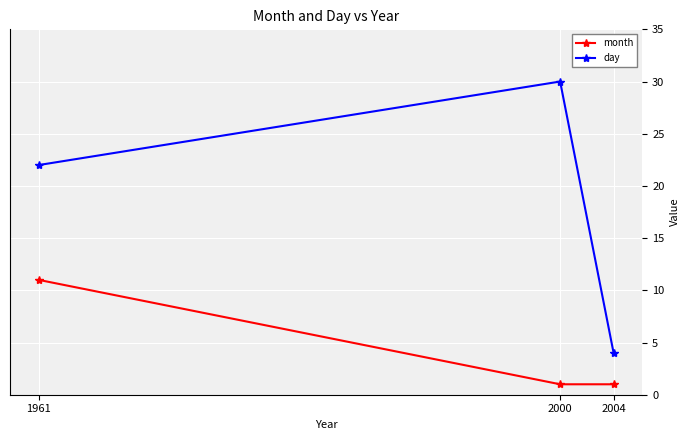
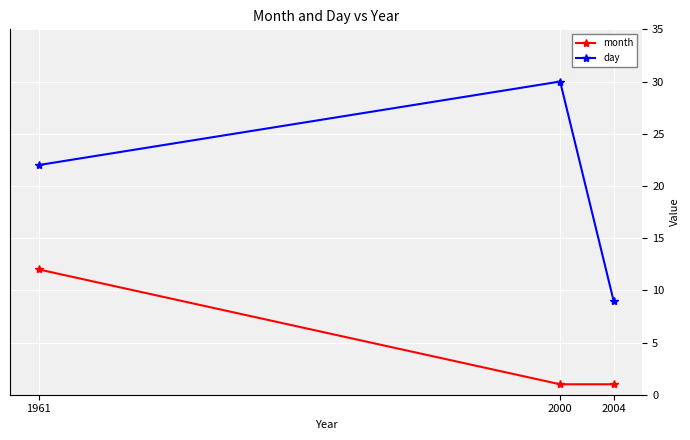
month, 1961: 11 -> 12
day, 2004: 4 -> 9
